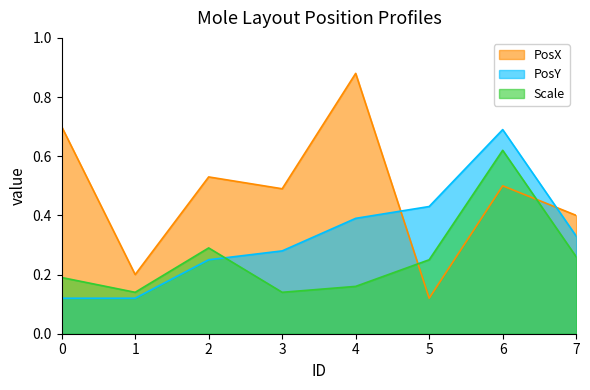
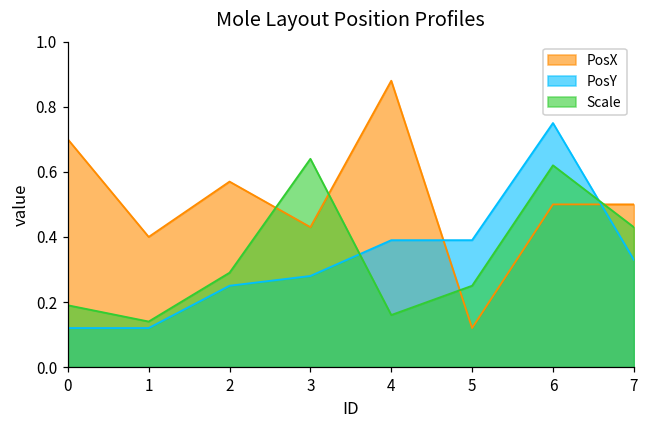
PosX, 1: 0.2 -> 0.4
PosX, 2: 0.53 -> 0.57
PosX, 3: 0.49 -> 0.43
Scale, 3: 0.14 -> 0.64
PosY, 5: 0.43 -> 0.39
PosY, 6: 0.69 -> 0.75
PosX, 7: 0.4 -> 0.5
Scale, 7: 0.26 -> 0.43
